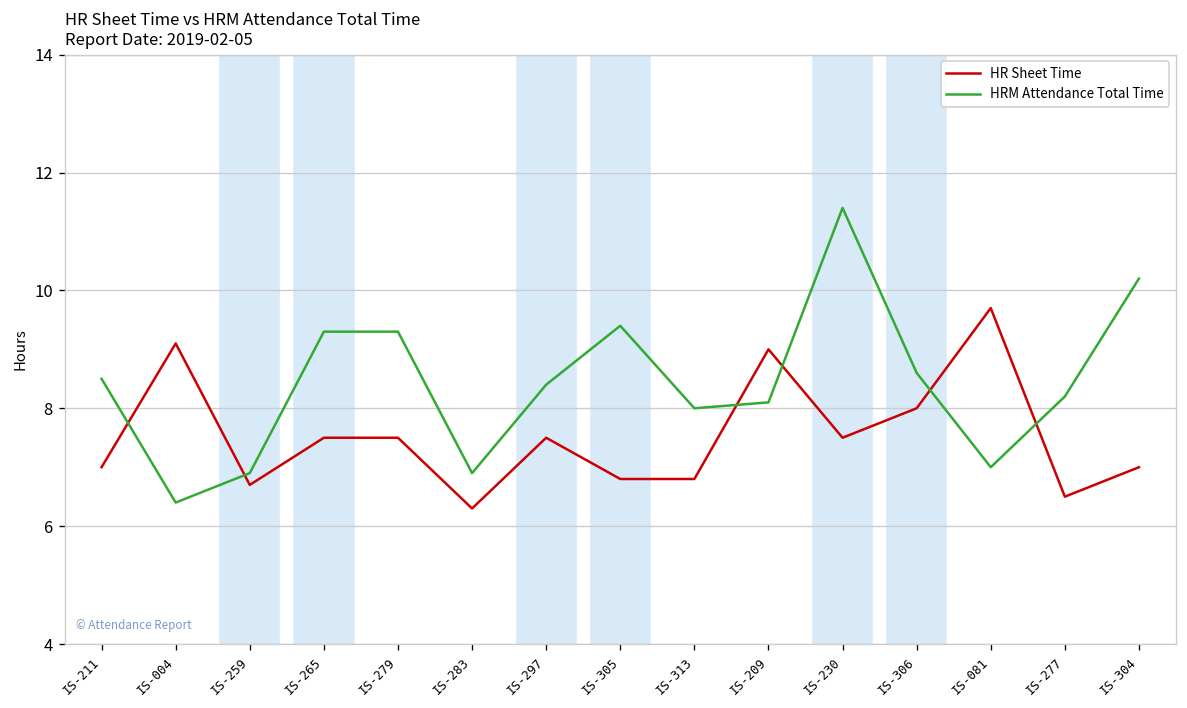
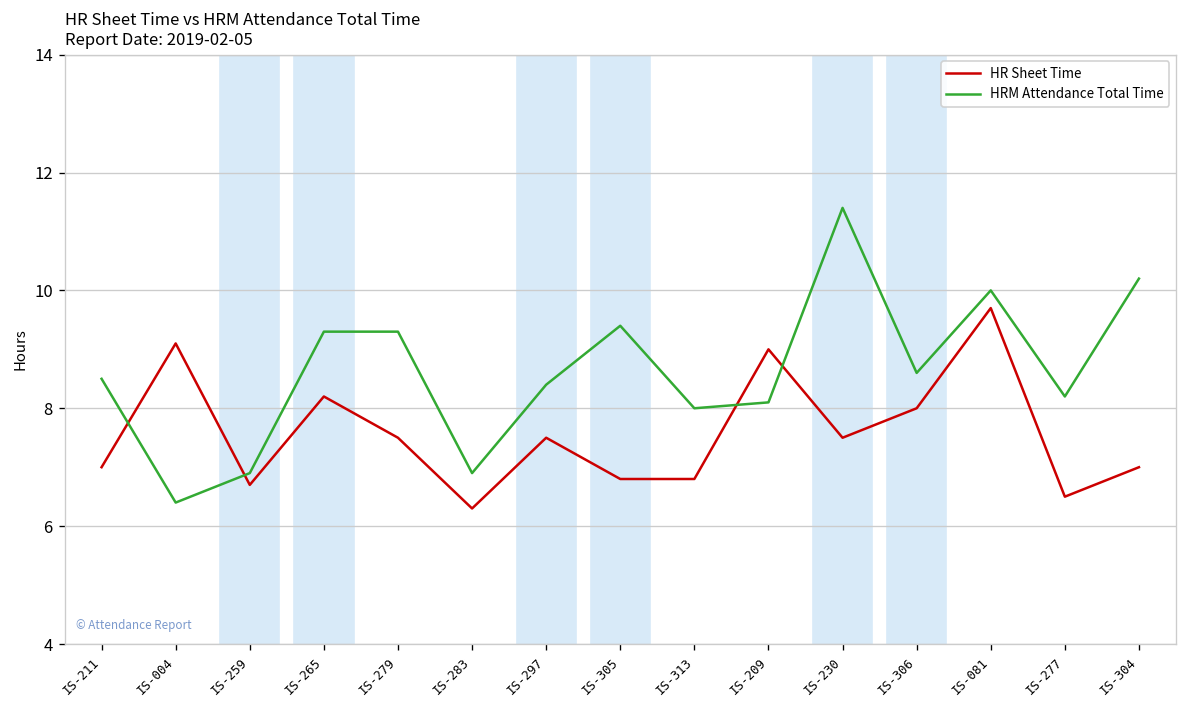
HR Sheet Time, IS-265: 7.5 -> 8.2
HRM Attendance Total Time, IS-081: 7 -> 10
